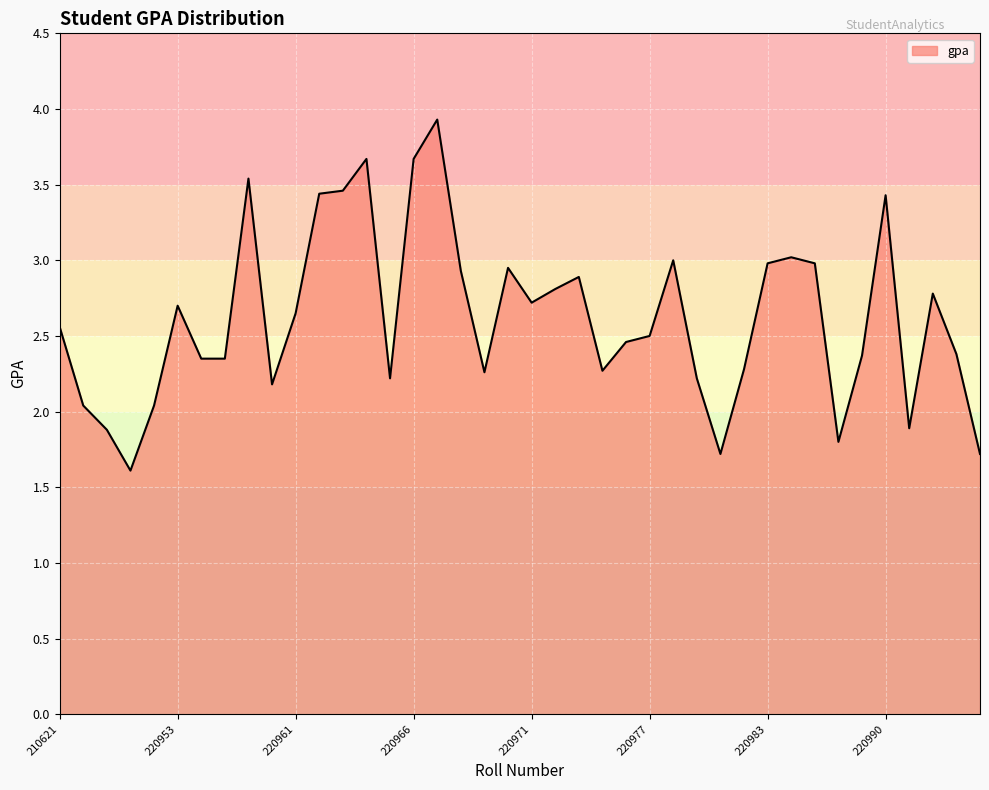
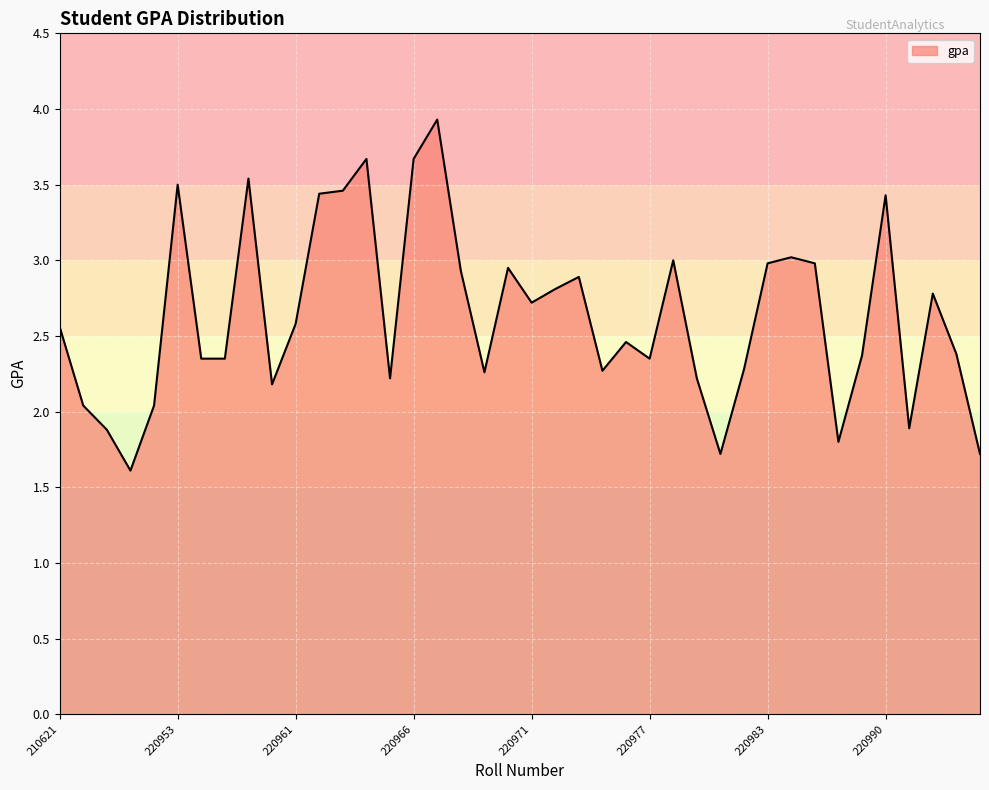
220953: 2.7 -> 3.5
220961: 2.65 -> 2.58
220977: 2.50 -> 2.35
